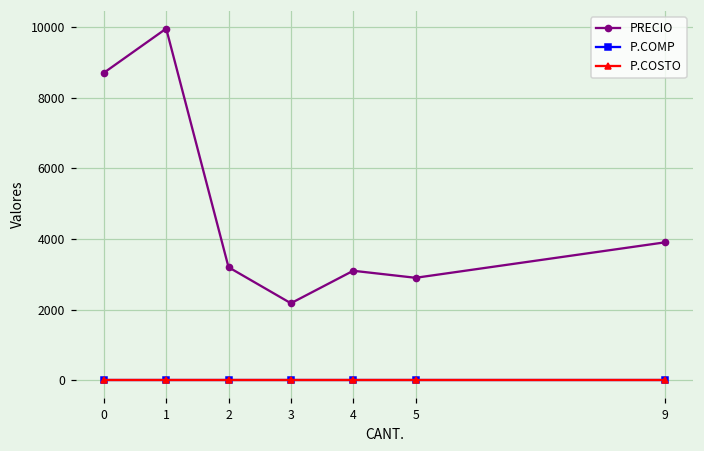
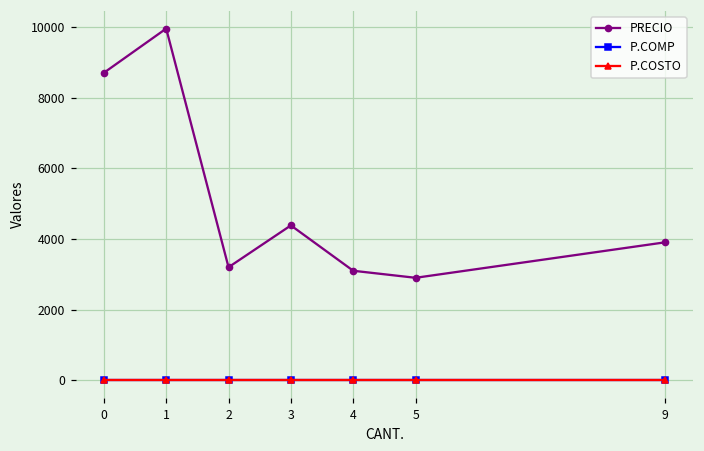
PRECIO, 3: 2200 -> 4400
